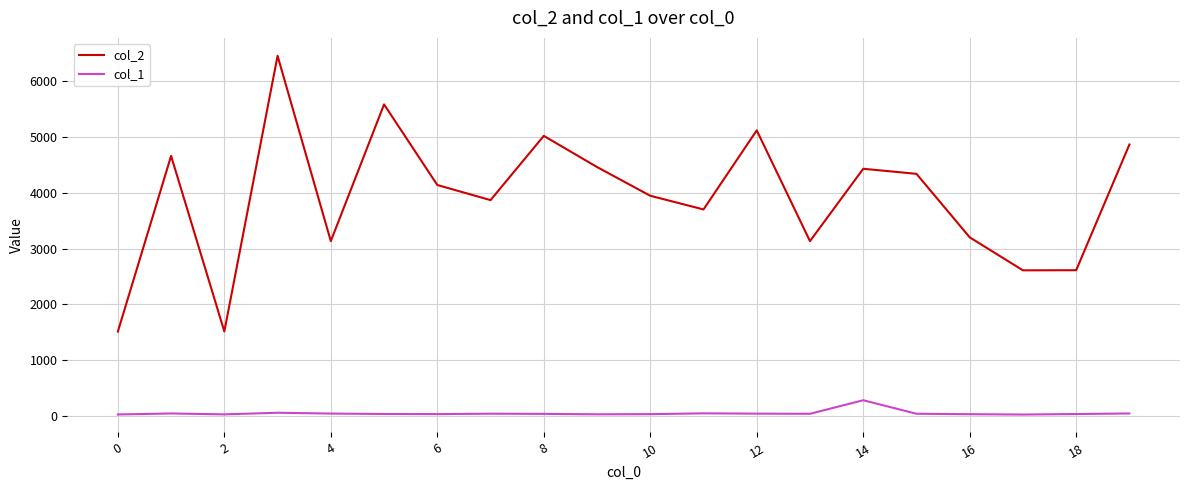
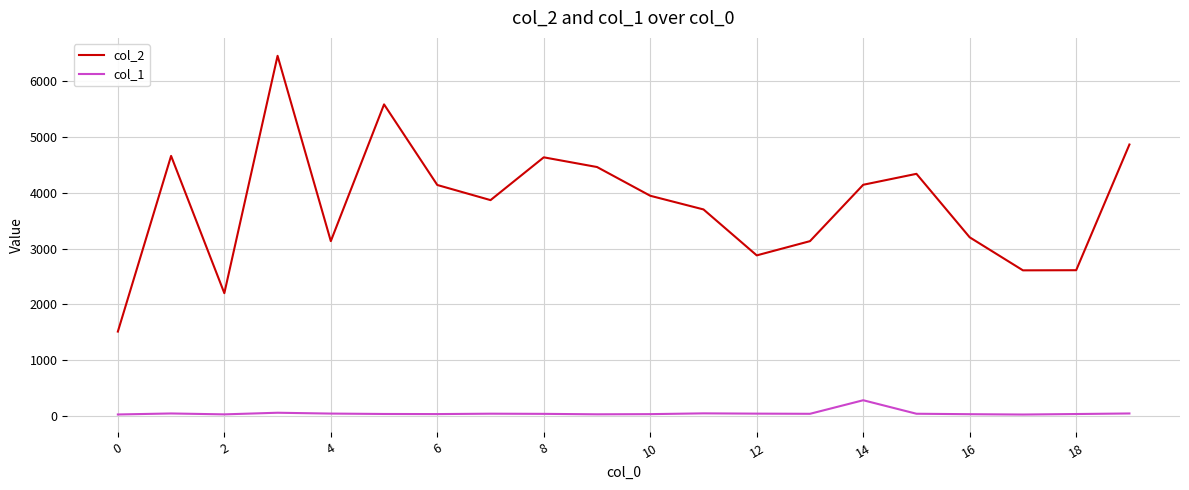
col_2, 2: 1500 -> 2200
col_2, 8: 5000 -> 4600
col_2, 12: 5100 -> 2900
col_2, 14: 4400 -> 4100
